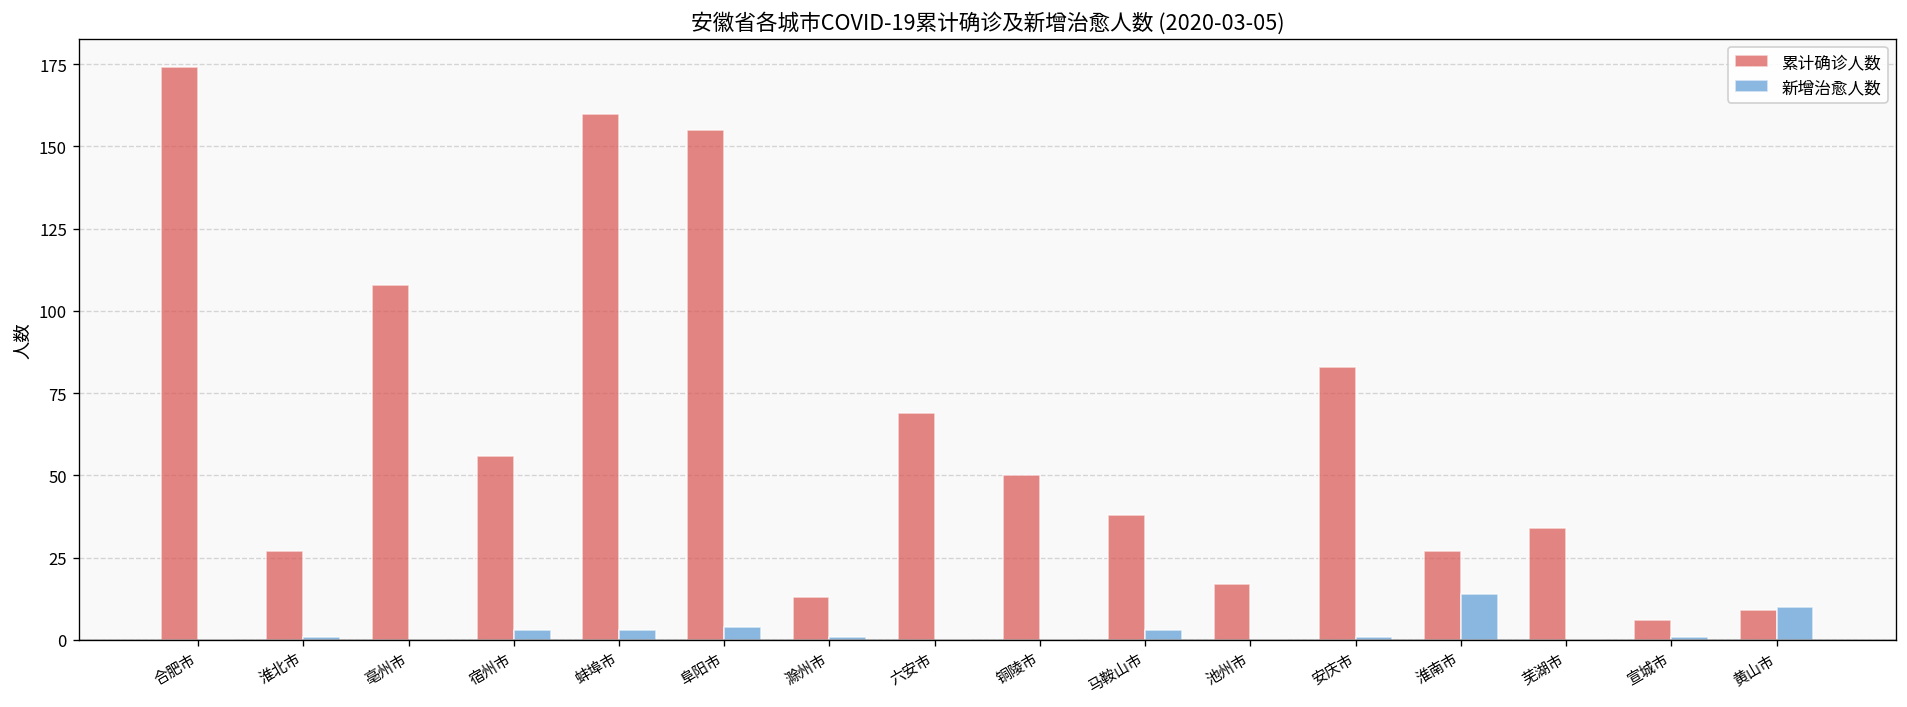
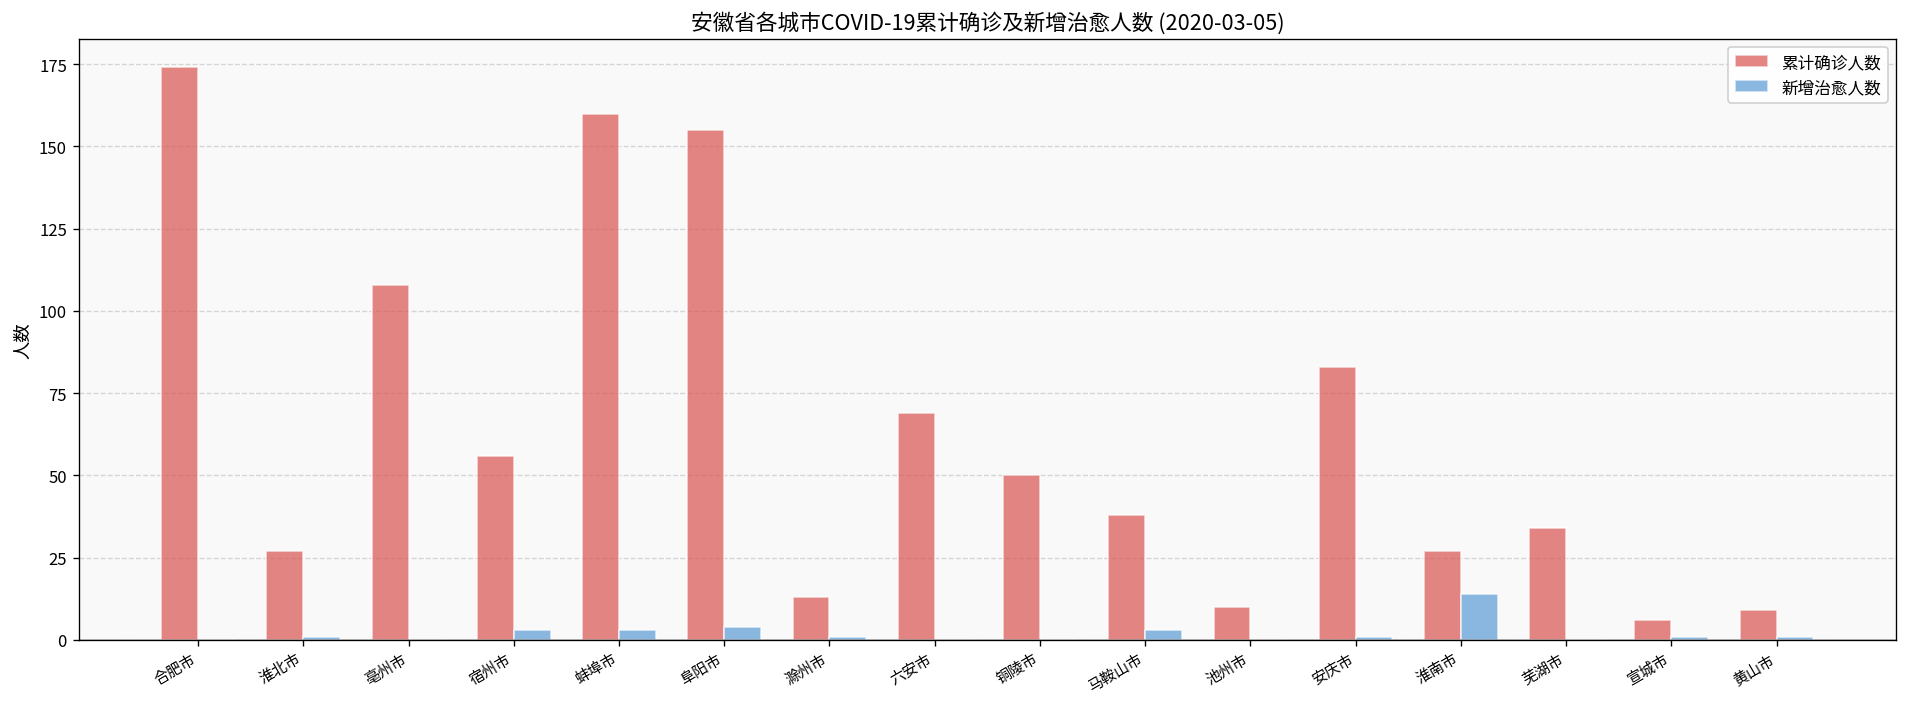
累计确诊人数, 池州市: 17 -> 10
新增治愈人数, 黄山市: 10 -> 1
